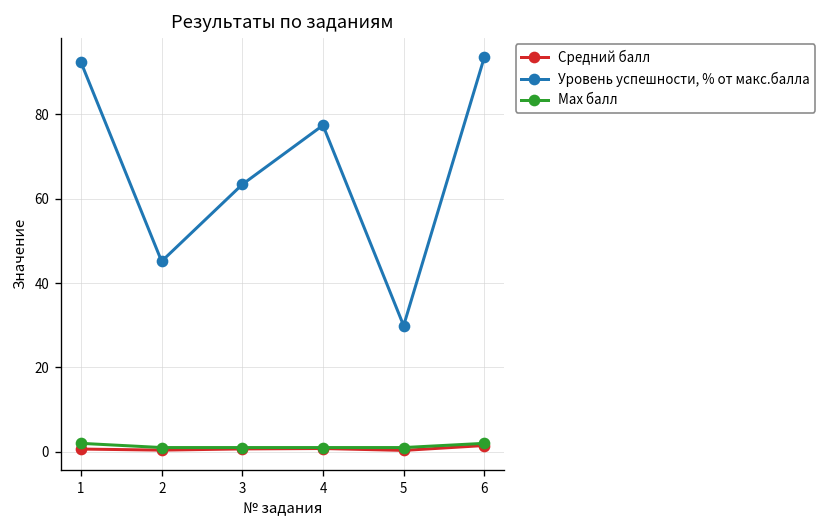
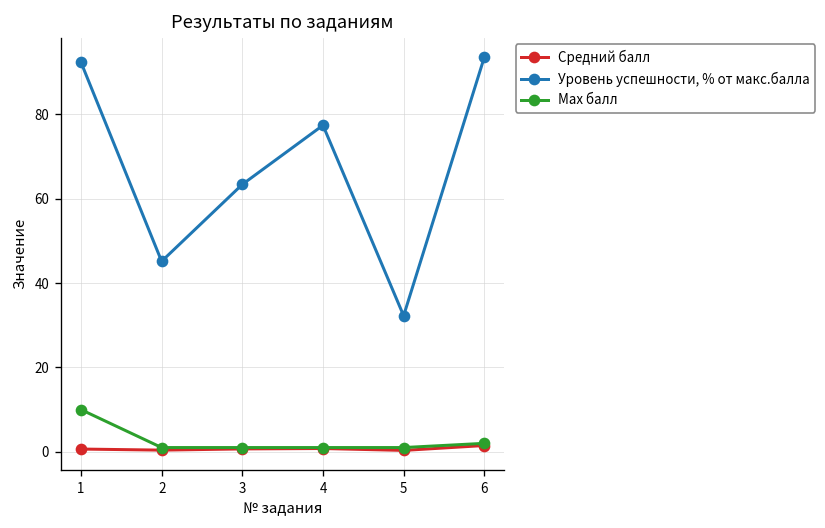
Max балл, 1: 2 -> 10
Уровень успешности, % от макс.балла, 5: 30 -> 32
